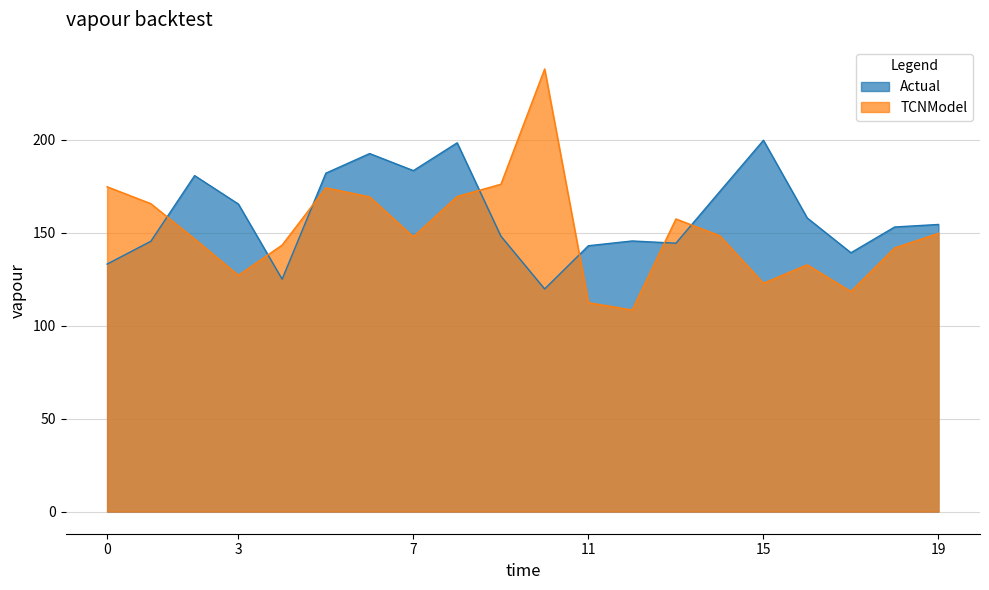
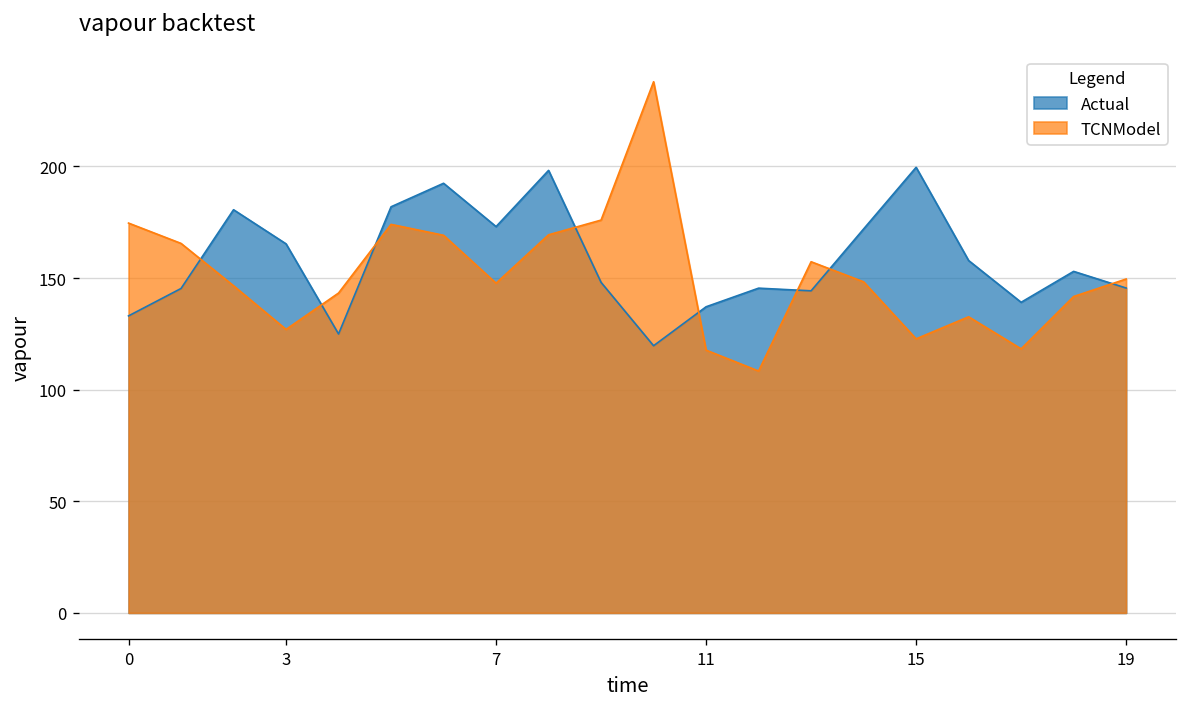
Actual, 7: 183 -> 173
Actual, 11: 143 -> 137
TCNModel, 11: 112 -> 118
Actual, 19: 154 -> 146
